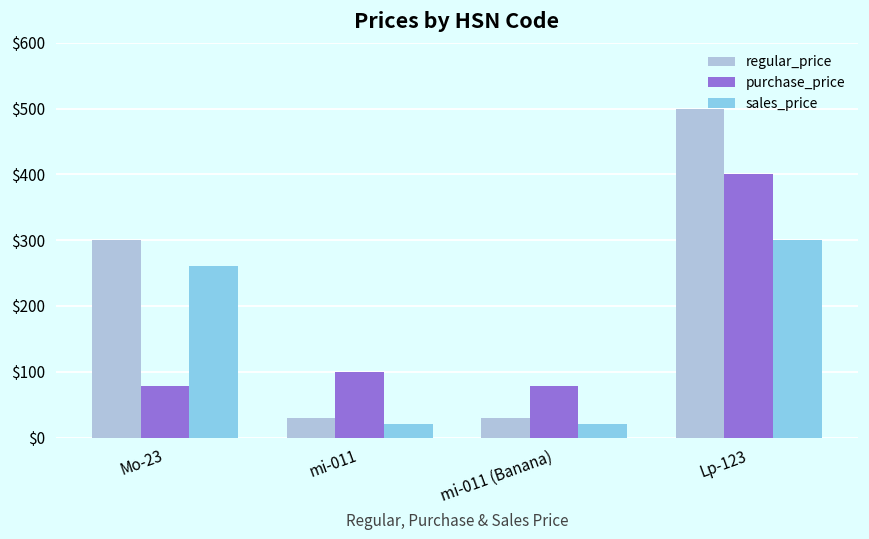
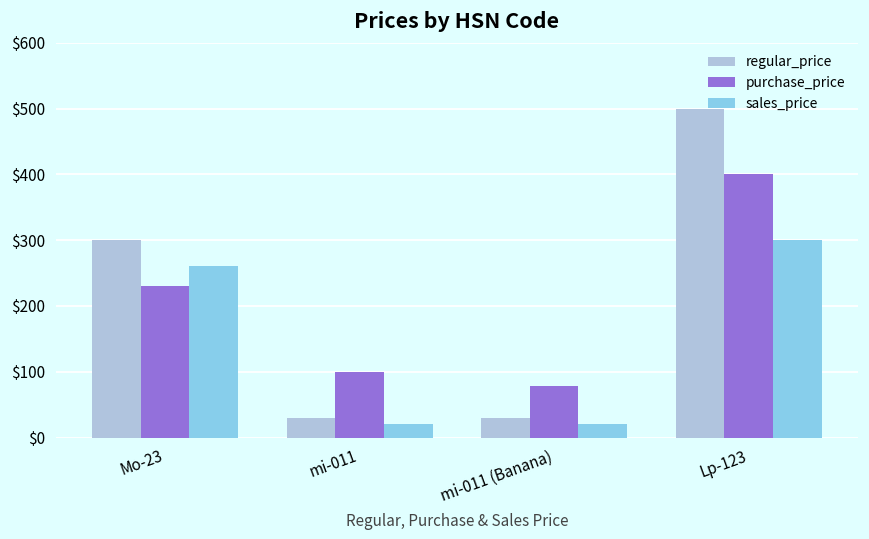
purchase_price, Mo-23: $80 -> $230
